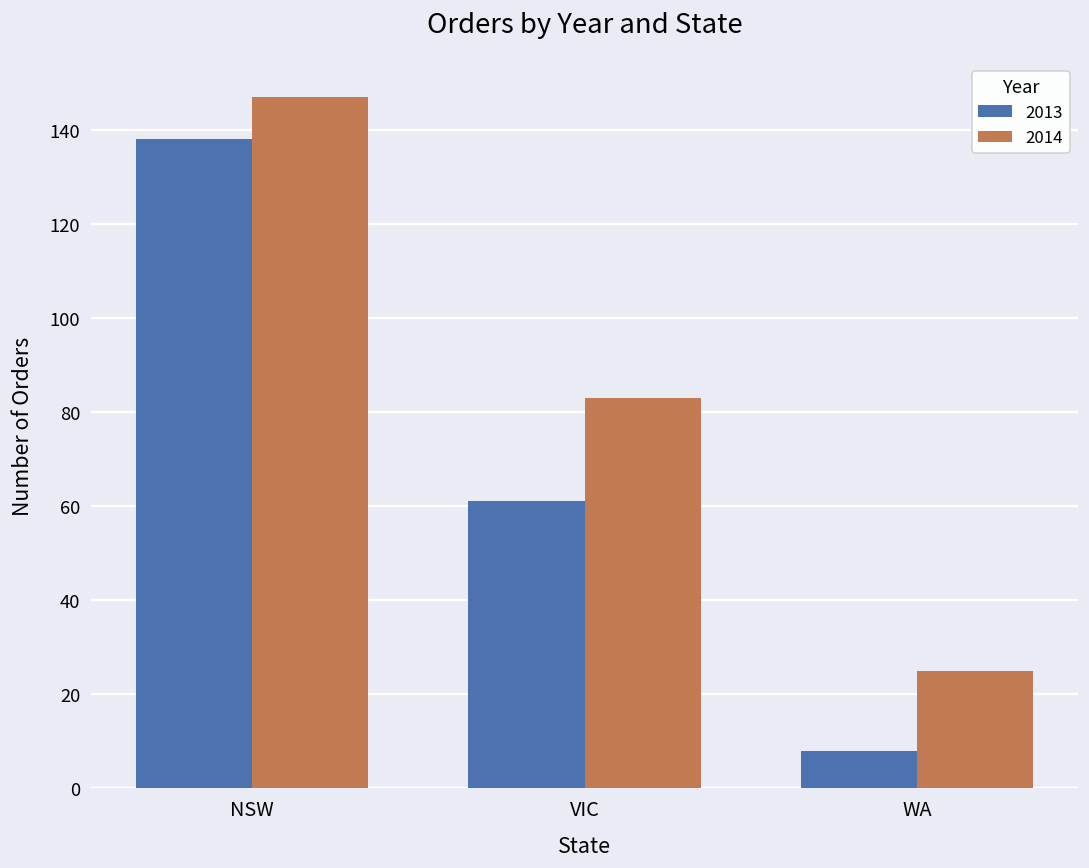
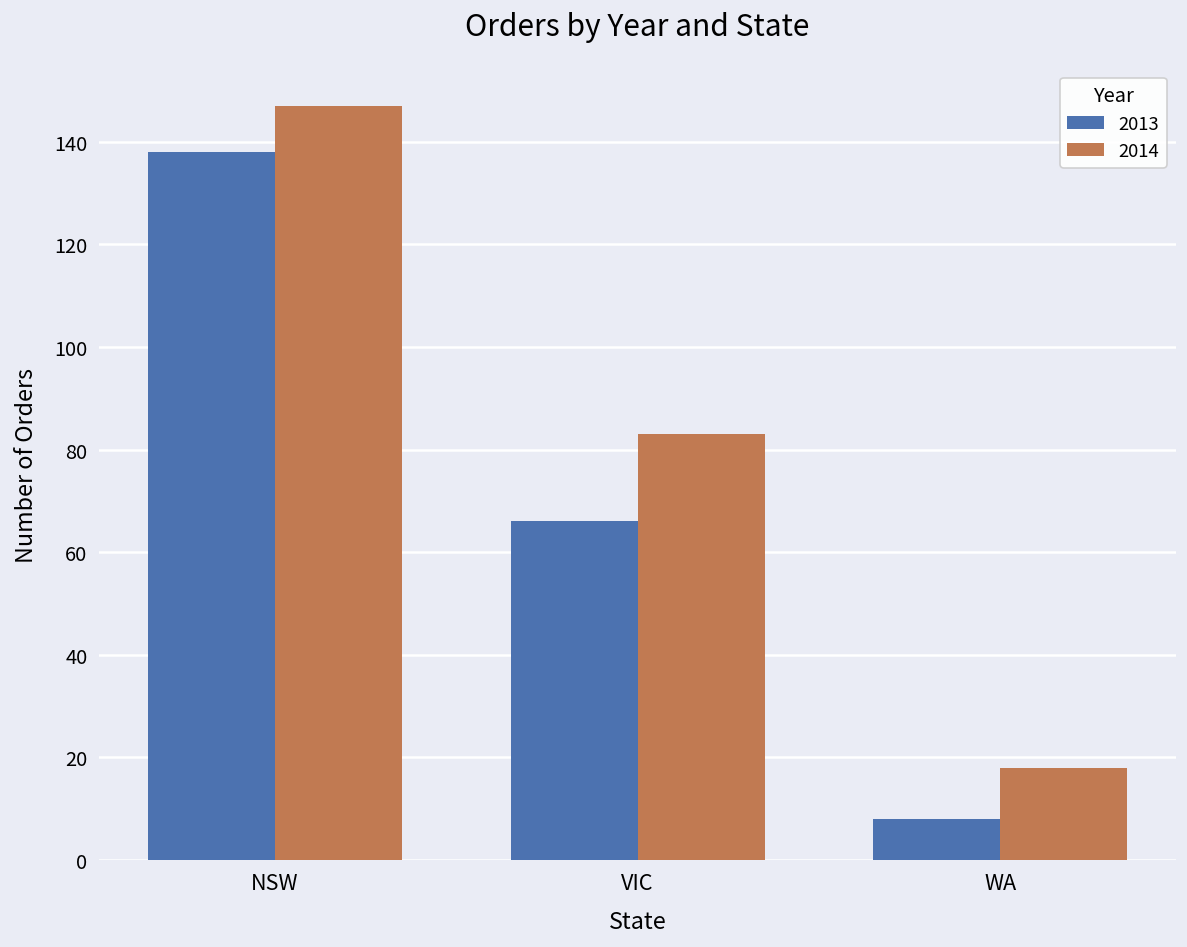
2013, VIC: 61 -> 66
2014, WA: 25 -> 18
